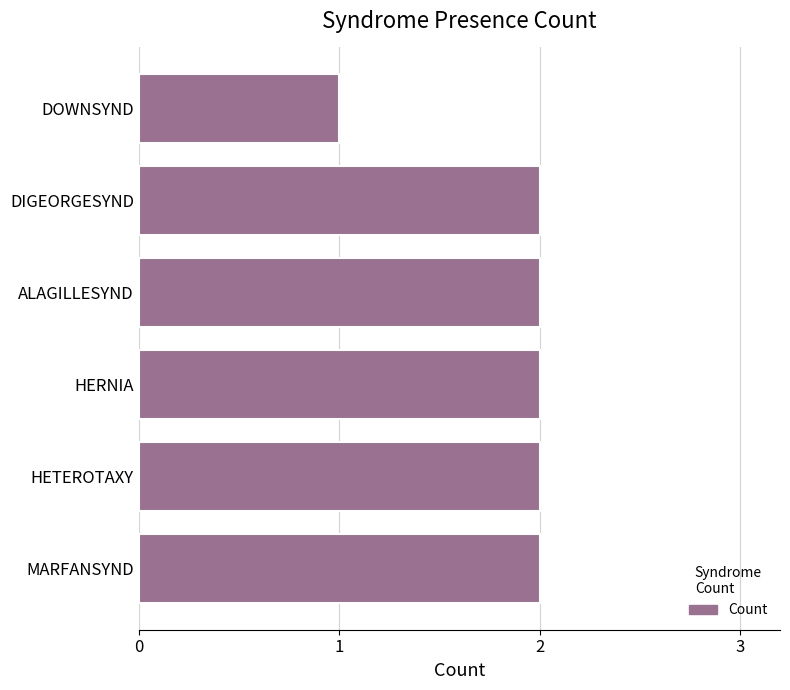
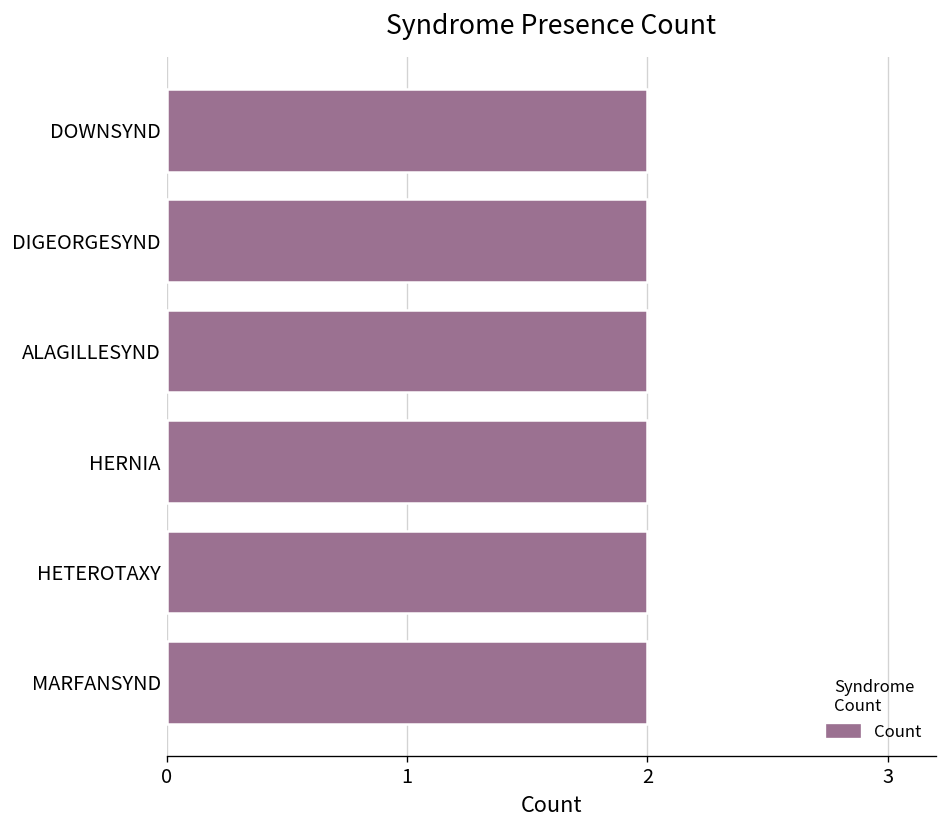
DOWNSYND: 1 -> 2
